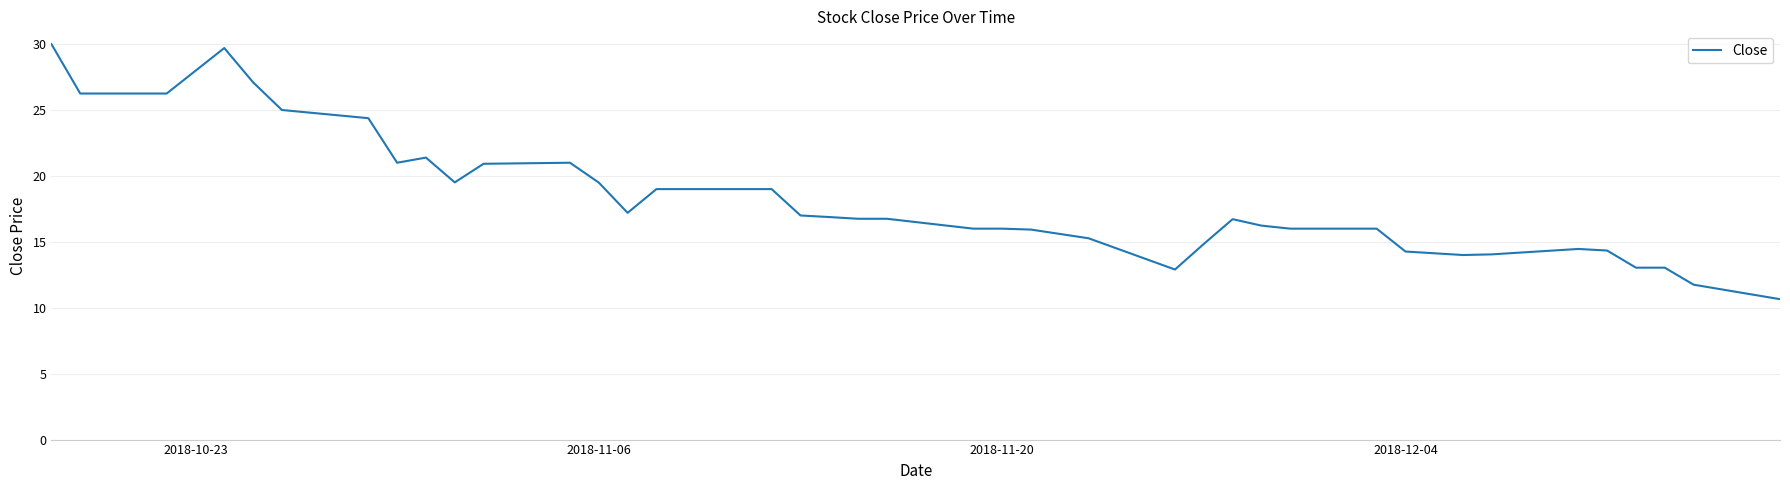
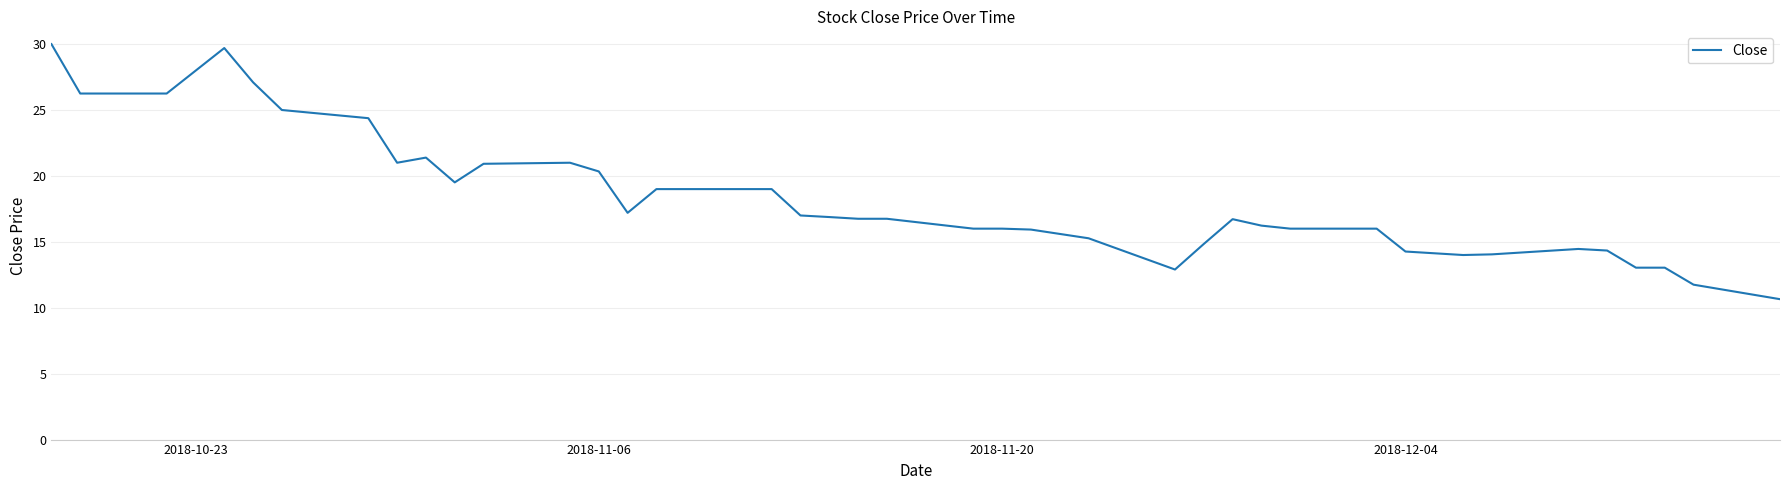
2018-11-06: 19.5 -> 20.3
